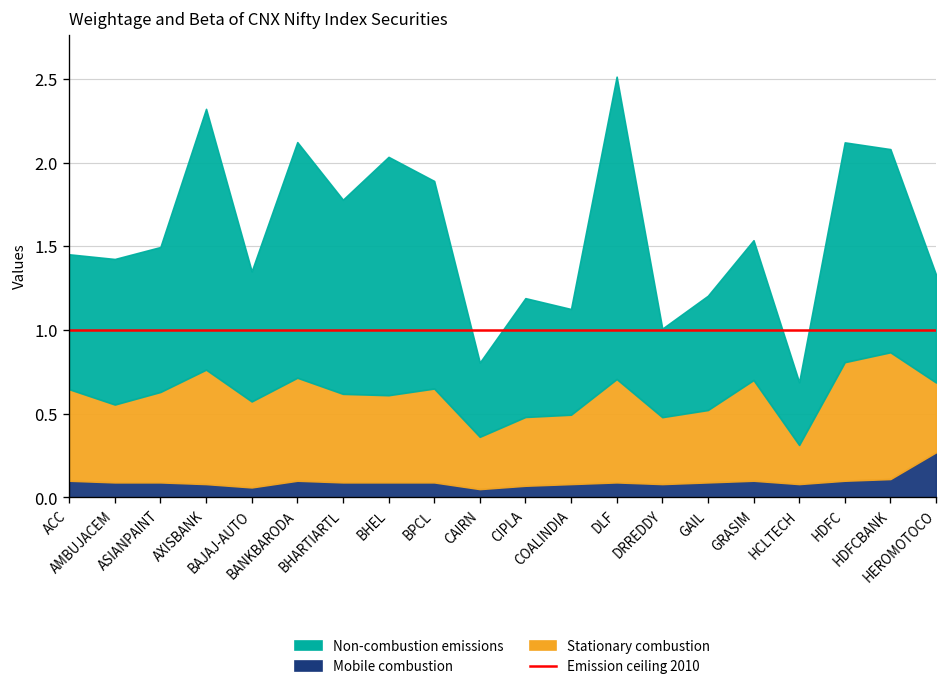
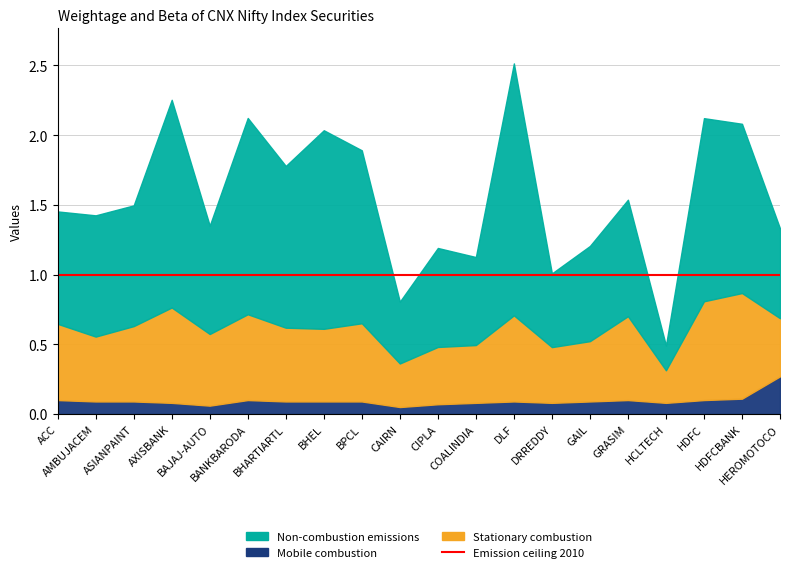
Non-combustion emissions, AXISBANK: 1.56 -> 1.49
Non-combustion emissions, HCLTECH: 0.37 -> 0.18
